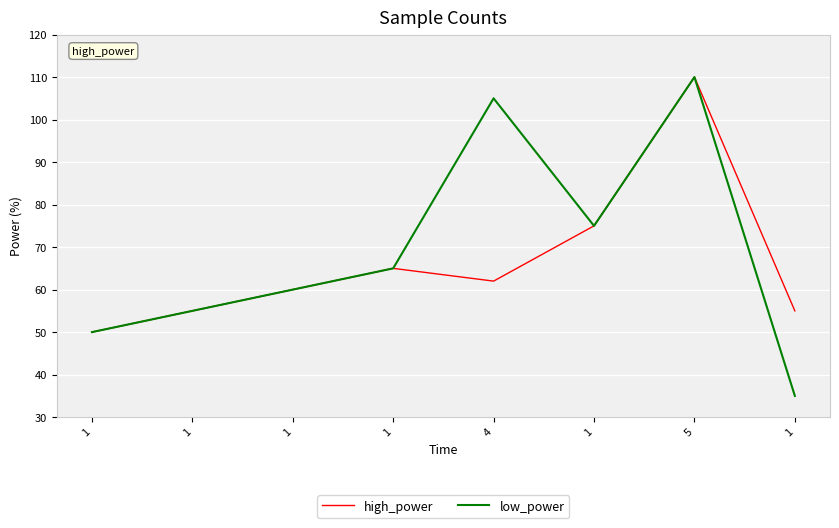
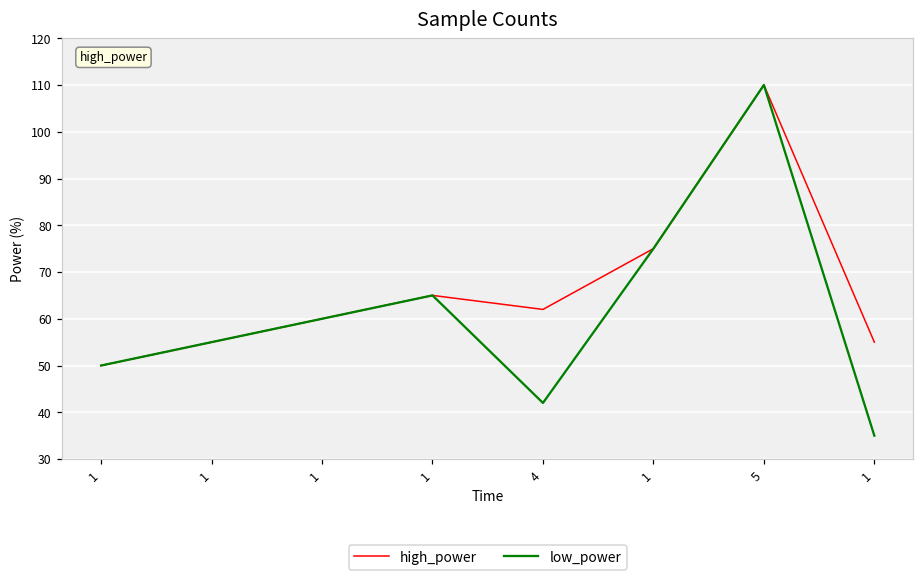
low_power, 4: 105 -> 42
